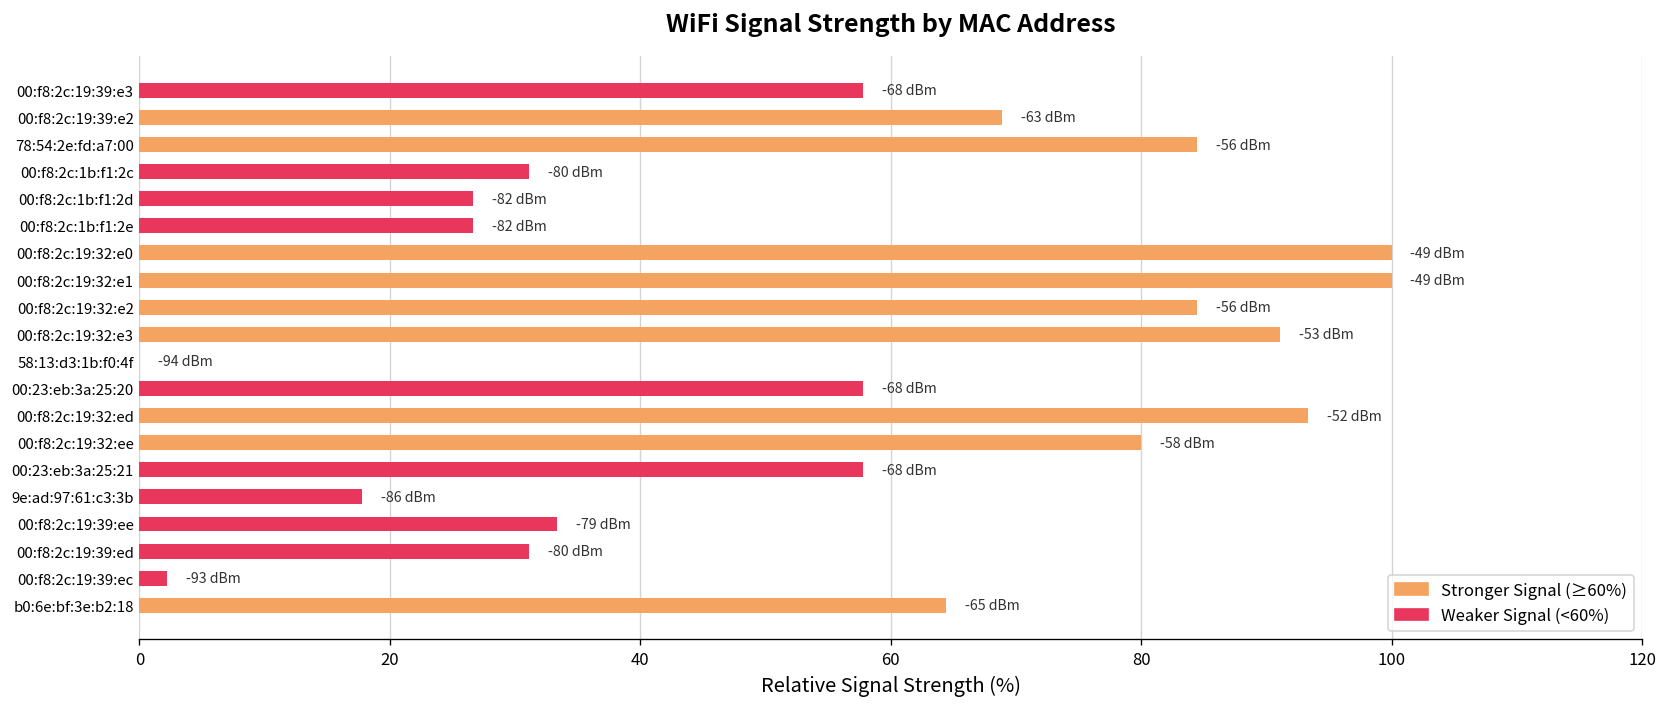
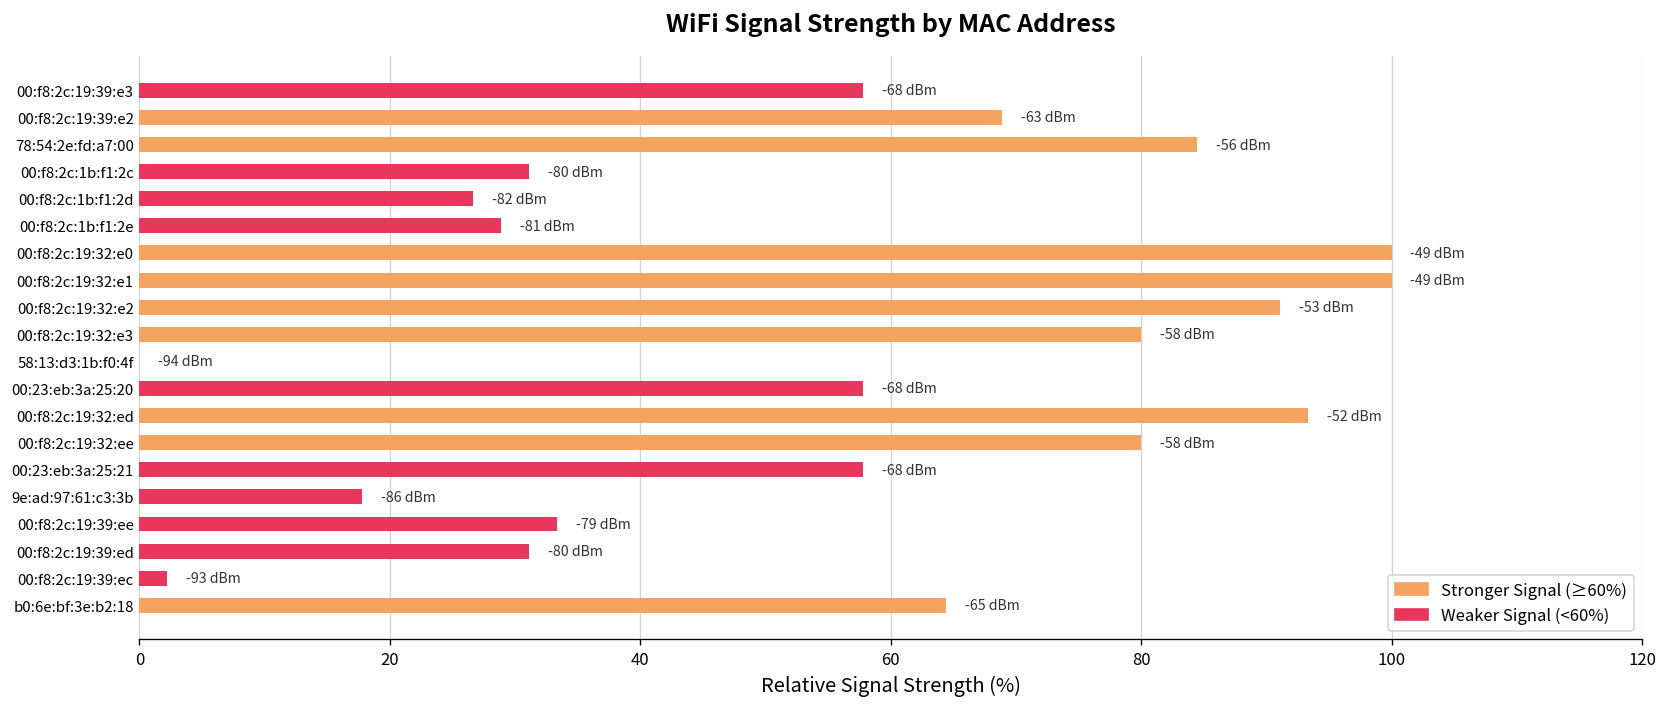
00:f8:2c:1b:f1:2e: -82 -> -81
00:f8:2c:19:32:e2: -56 -> -53
00:f8:2c:19:32:e3: -53 -> -58
